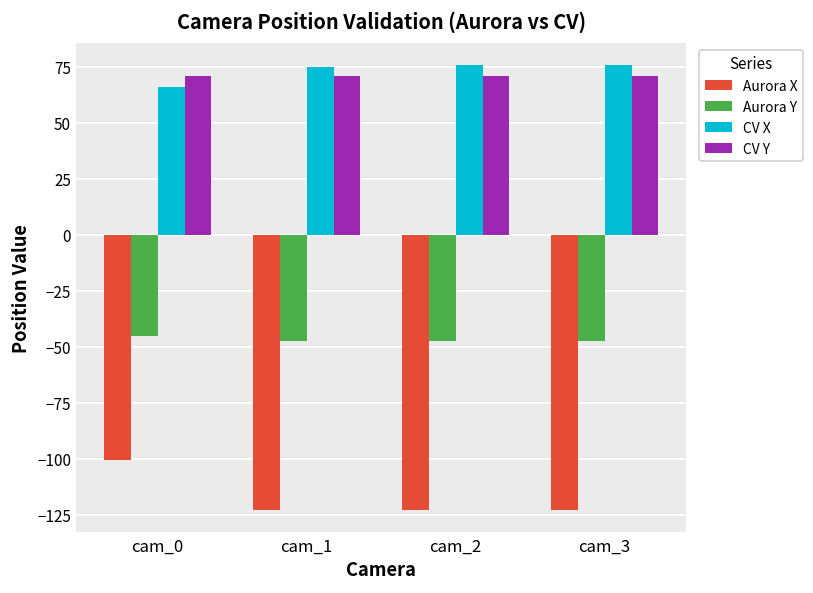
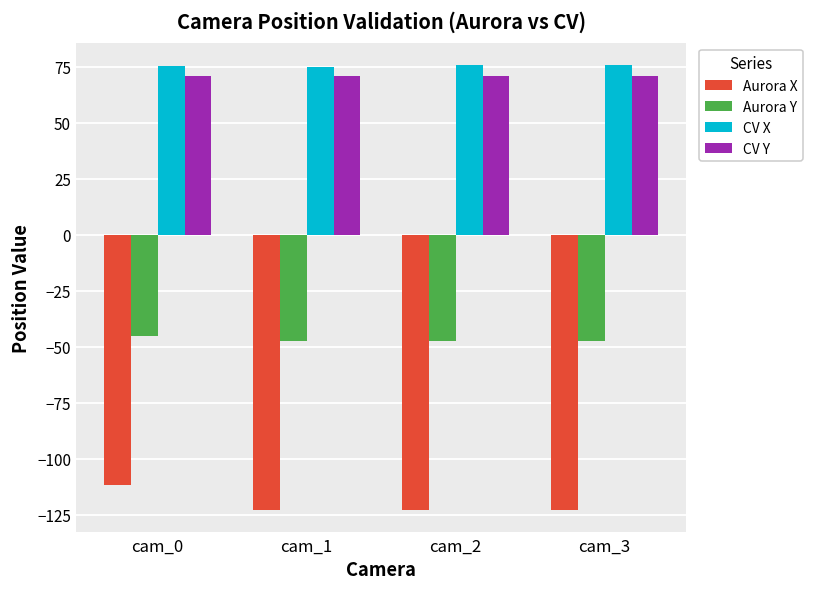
Aurora X, cam_0: -101 -> -112
CV X, cam_0: 66 -> 76
